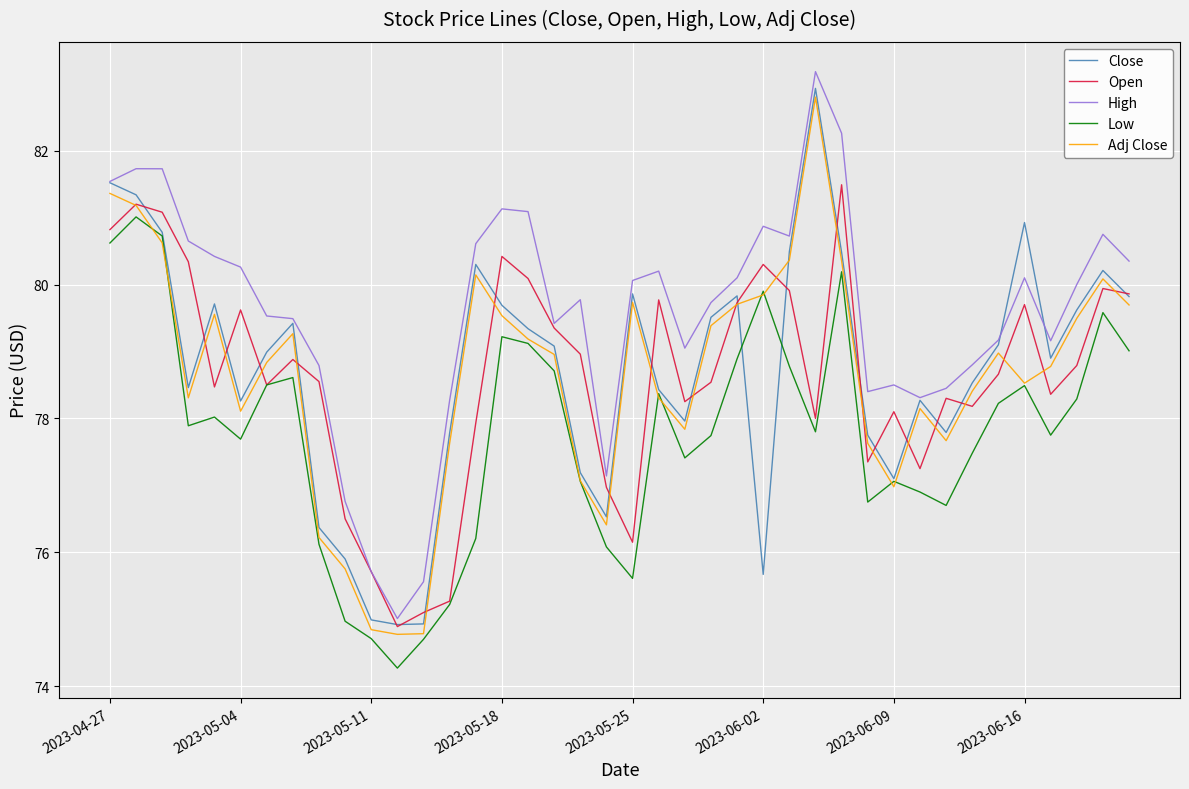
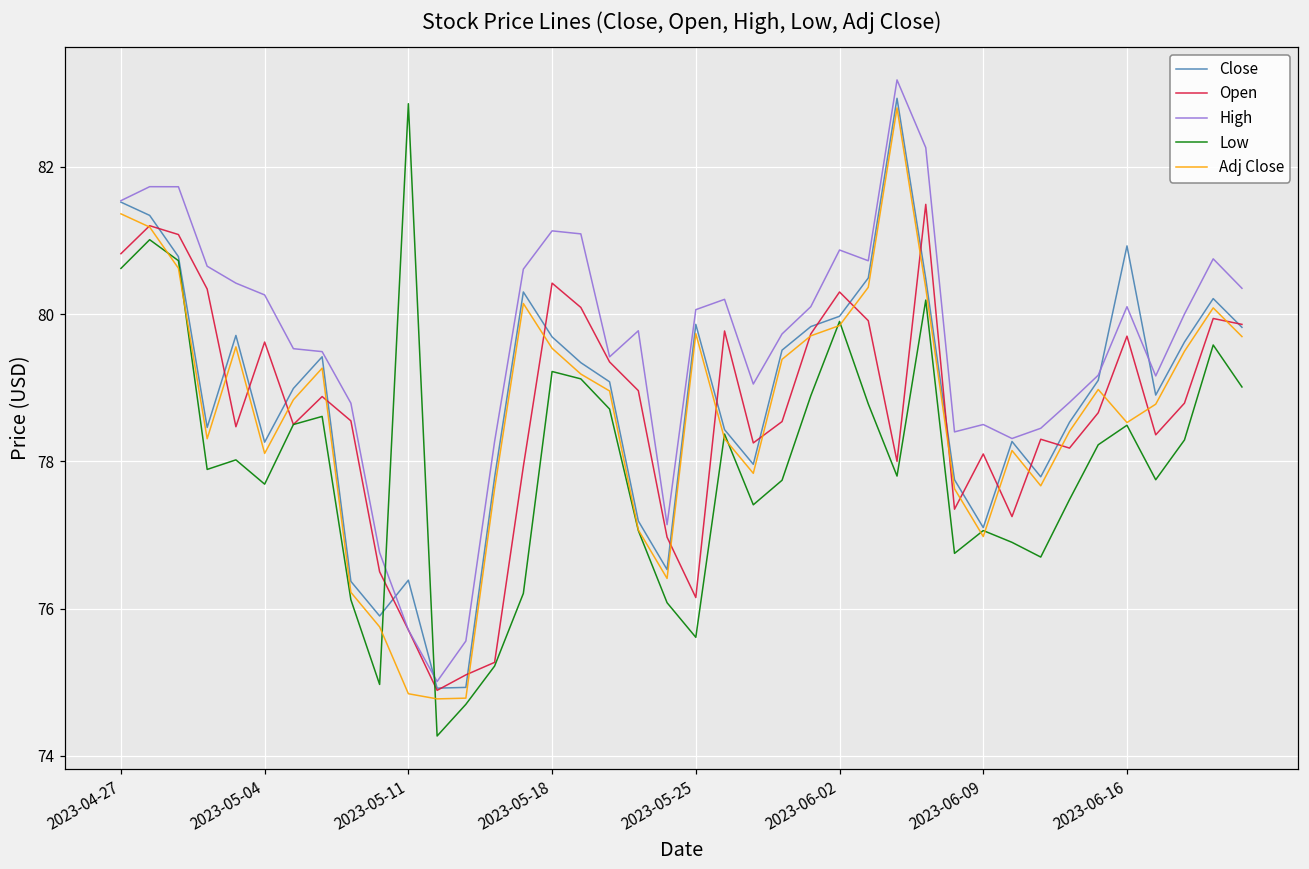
Close, 2023-05-11: 75.0 -> 76.4
Low, 2023-05-11: 74.7 -> 82.9
Close, 2023-06-02: 75.7 -> 80.0
